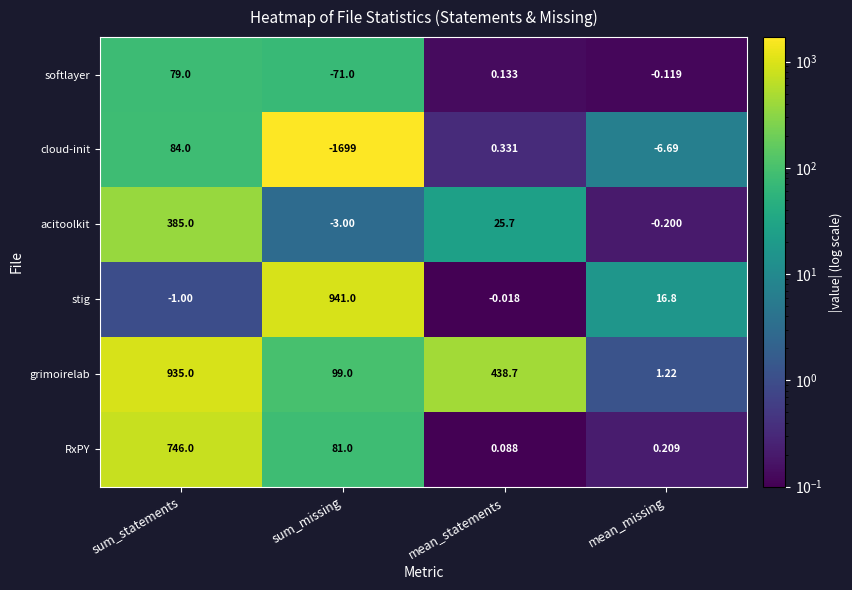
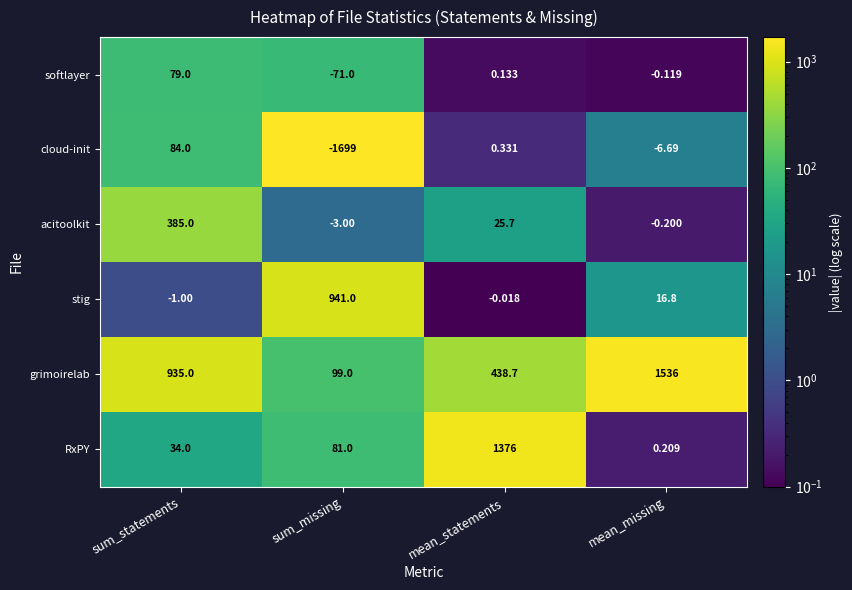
grimoirelab, mean_missing: 1.22 -> 1536
RxPY, sum_statements: 746.0 -> 34.0
RxPY, mean_statements: 0.088 -> 1376
